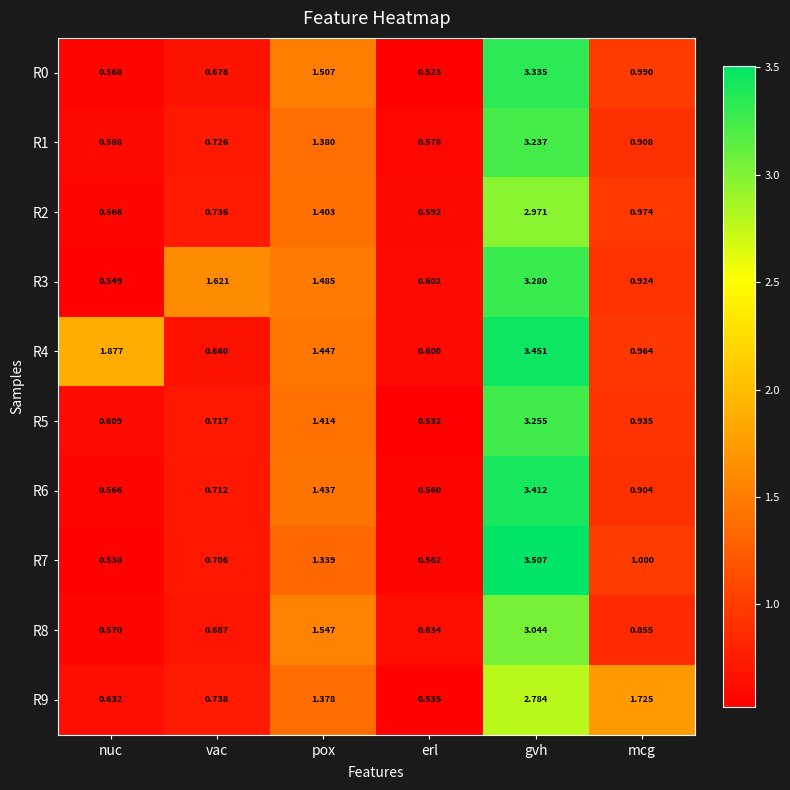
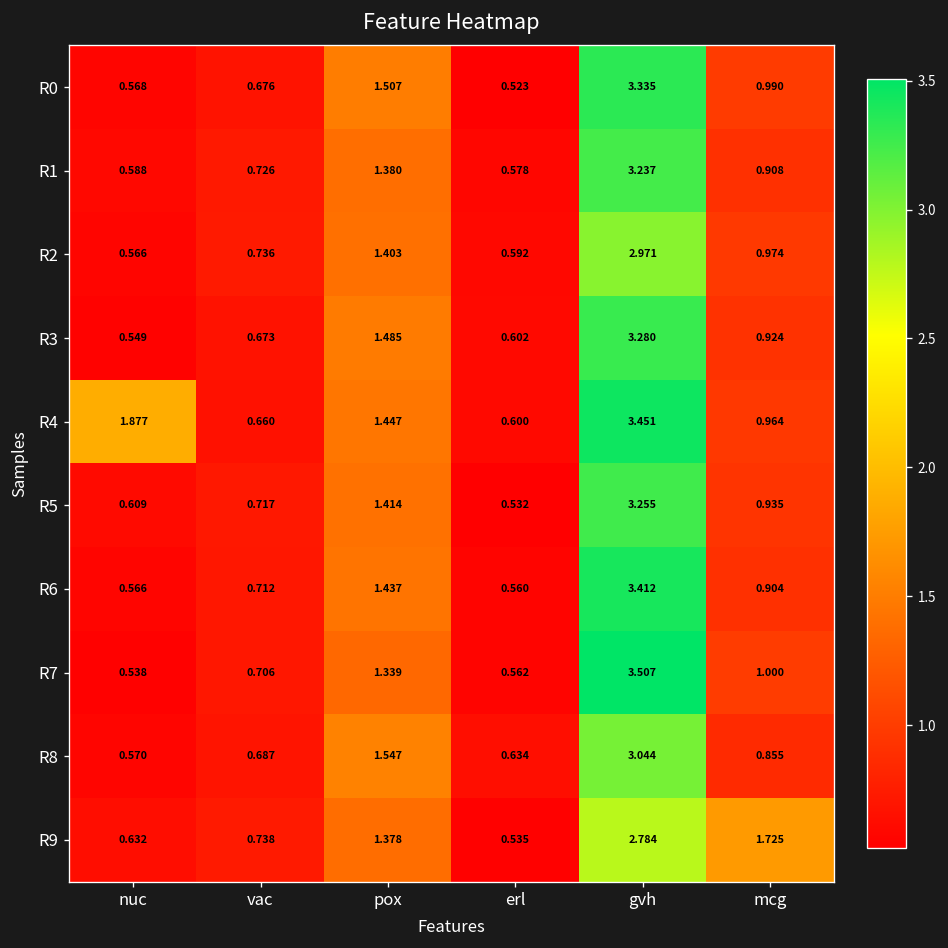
R3, vac: 1.621 -> 0.673
